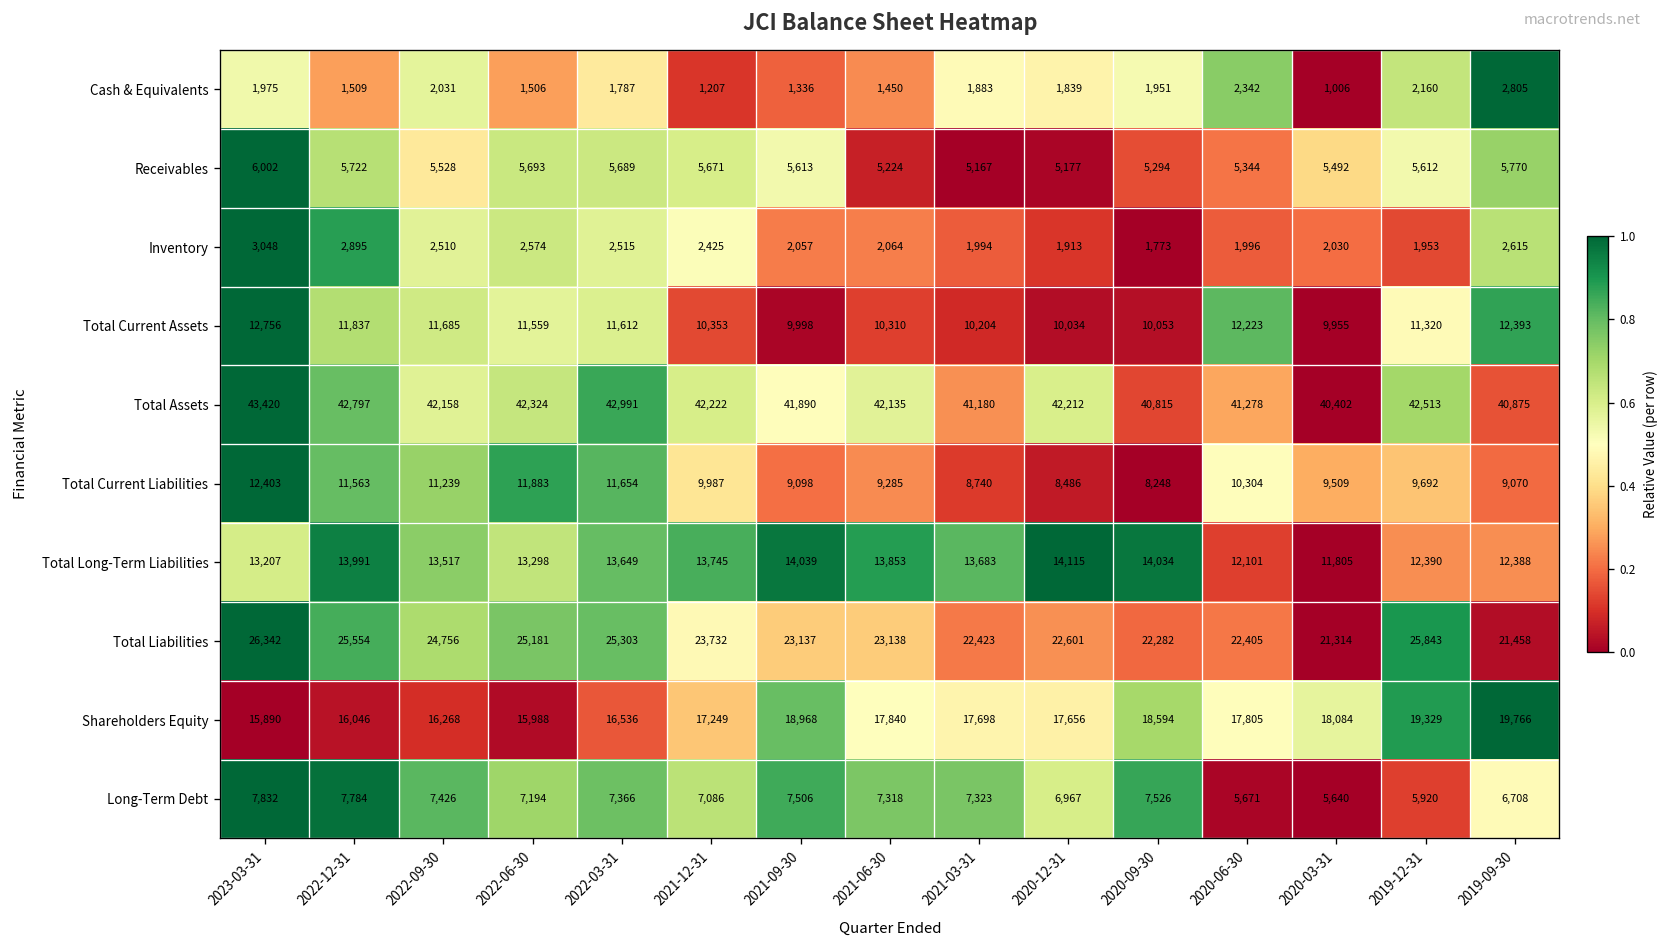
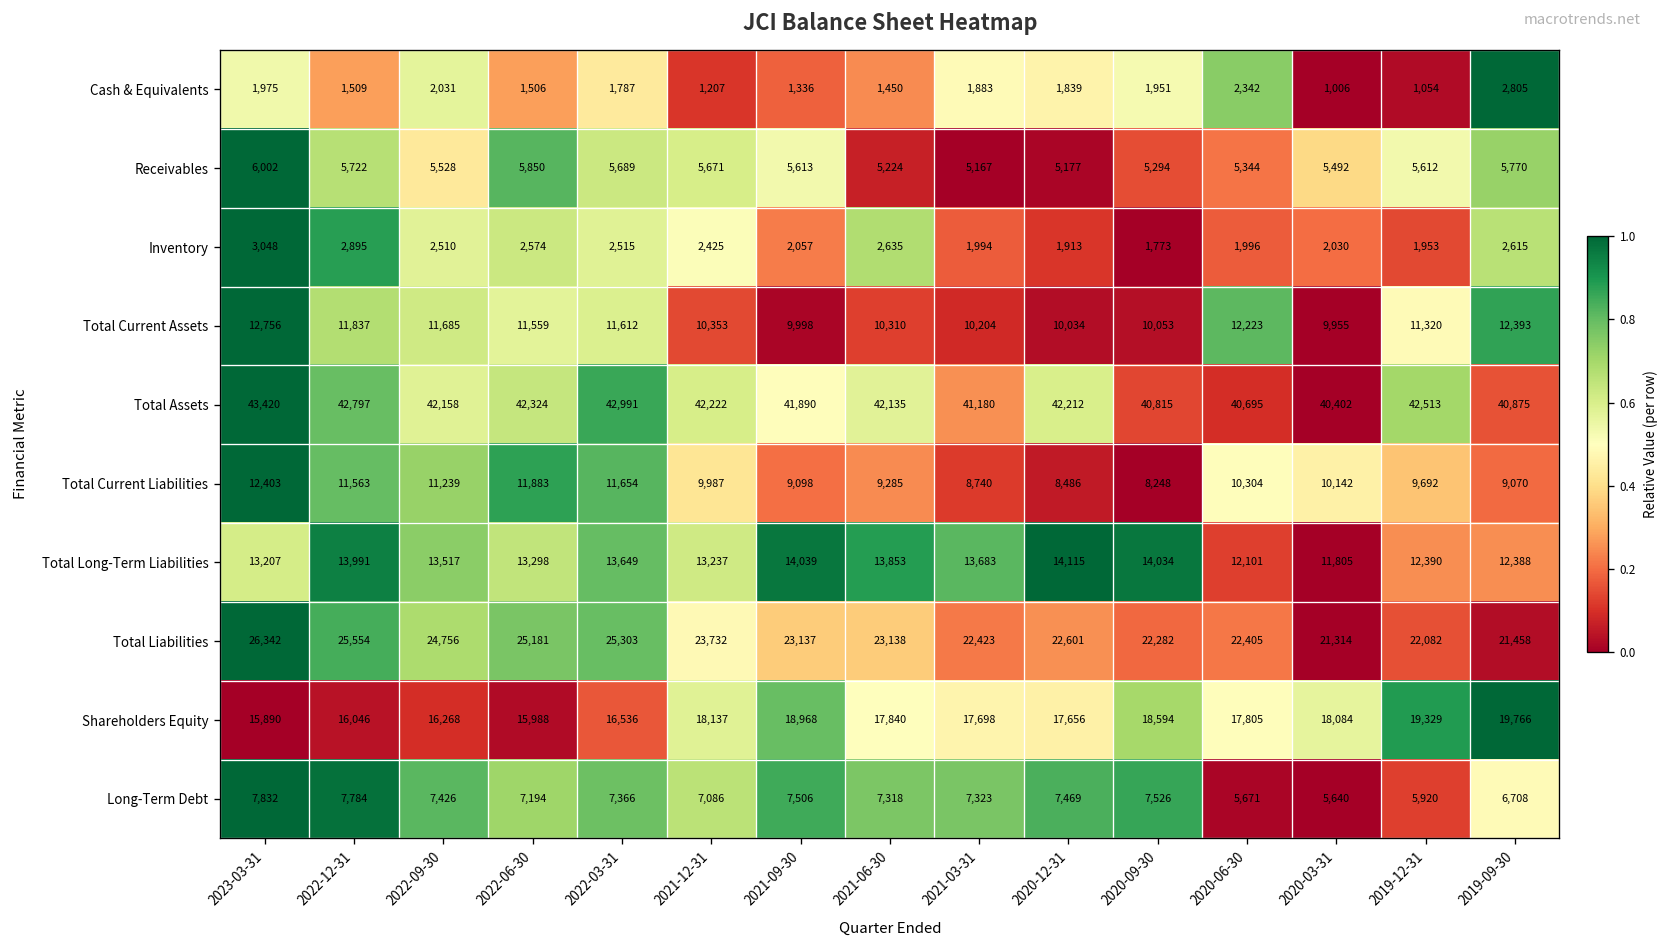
Cash & Equivalents, 2019-12-31: 2,160 -> 1,054
Receivables, 2022-06-30: 5,693 -> 5,850
Inventory, 2021-06-30: 2,064 -> 2,635
Total Assets, 2020-06-30: 41,278 -> 40,695
Total Current Liabilities, 2020-03-31: 9,509 -> 10,142
Total Long-Term Liabilities, 2021-12-31: 13,745 -> 13,237
Total Liabilities, 2019-12-31: 25,843 -> 22,082
Shareholders Equity, 2021-12-31: 17,249 -> 18,137
Long-Term Debt, 2020-12-31: 6,967 -> 7,469
